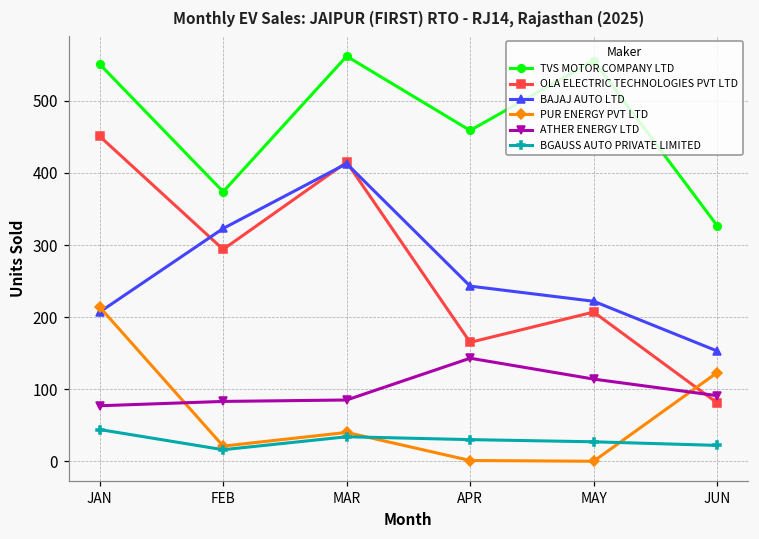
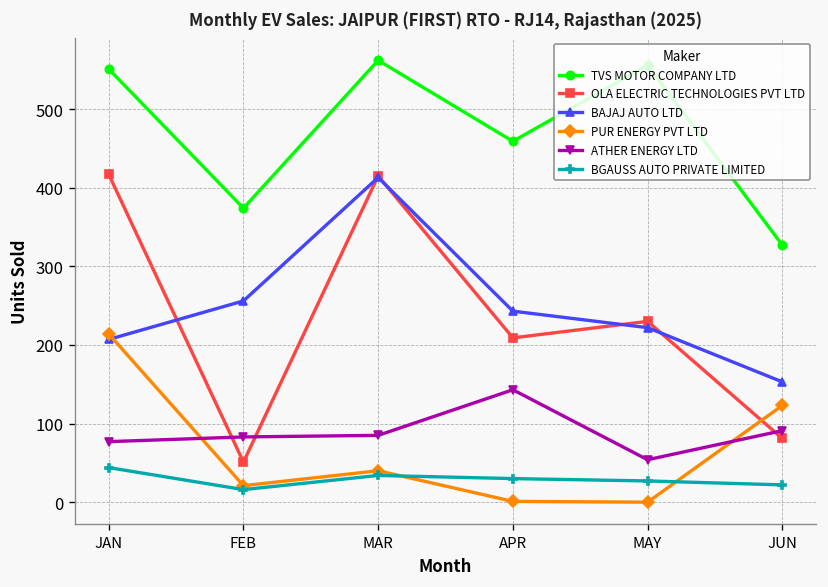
OLA ELECTRIC TECHNOLOGIES PVT LTD, JAN: 450 -> 420
OLA ELECTRIC TECHNOLOGIES PVT LTD, FEB: 290 -> 50
BAJAJ AUTO LTD, FEB: 320 -> 260
OLA ELECTRIC TECHNOLOGIES PVT LTD, APR: 170 -> 210
OLA ELECTRIC TECHNOLOGIES PVT LTD, MAY: 210 -> 230
ATHER ENERGY LTD, MAY: 110 -> 50
